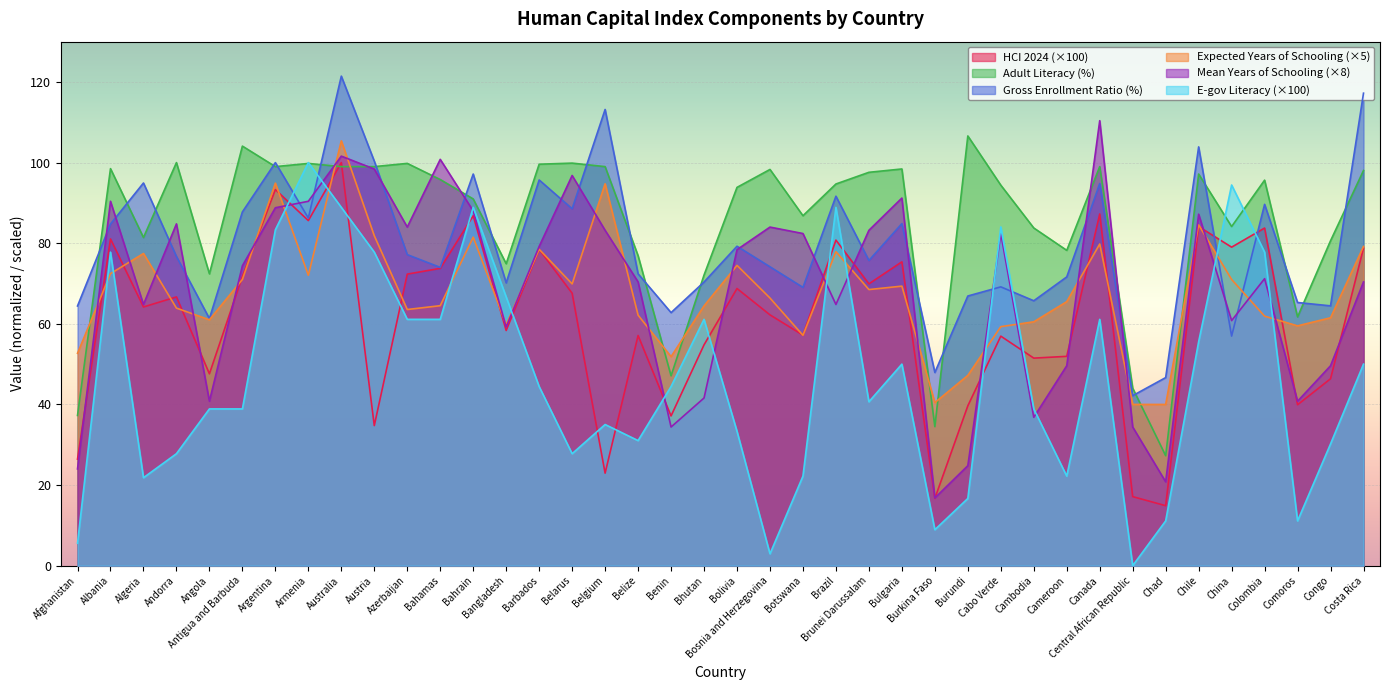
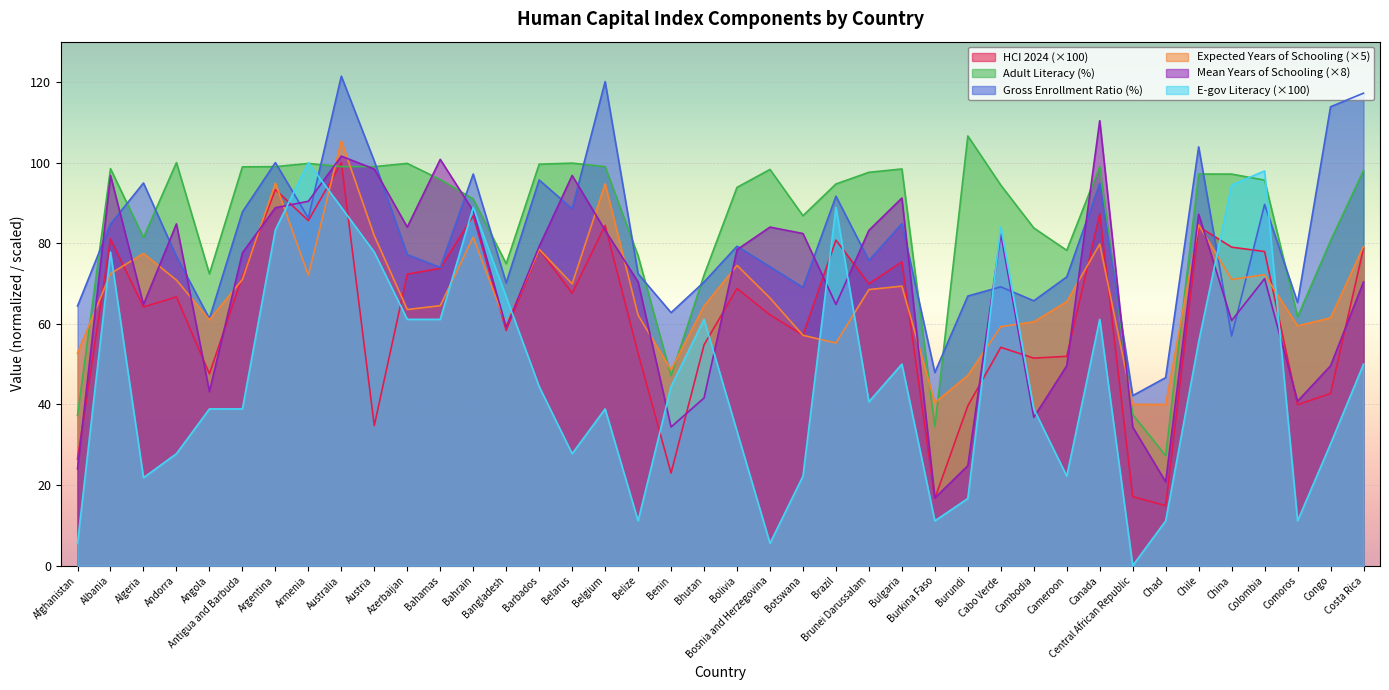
Mean Years of Schooling (×8), Albania: 90 -> 97
Expected Years of Schooling (×5), Andorra: 64 -> 71
Mean Years of Schooling (×8), Angola: 41 -> 43
Adult Literacy (%), Antigua and Barbuda: 104 -> 99
Mean Years of Schooling (×8), Antigua and Barbuda: 74 -> 78
HCI 2024 (×100), Belgium: 23 -> 84
Gross Enrollment Ratio (%), Belgium: 113 -> 120
E-gov Literacy (×100), Belgium: 35 -> 39
HCI 2024 (×100), Belize: 57 -> 53
E-gov Literacy (×100), Belize: 31 -> 11
HCI 2024 (×100), Benin: 37 -> 23
Expected Years of Schooling (×5), Benin: 52 -> 49
E-gov Literacy (×100), Bosnia and Herzegovina: 3 -> 6
Expected Years of Schooling (×5), Brazil: 78 -> 55
E-gov Literacy (×100), Burkina Faso: 9 -> 11
HCI 2024 (×100), Cabo Verde: 57 -> 54
Adult Literacy (%), Central African Republic: 44 -> 37
Adult Literacy (%), China: 84 -> 97
HCI 2024 (×100), Colombia: 84 -> 78
Expected Years of Schooling (×5), Colombia: 62 -> 72
E-gov Literacy (×100), Colombia: 78 -> 98
HCI 2024 (×100), Congo: 46 -> 43
Gross Enrollment Ratio (%), Congo: 64 -> 114
